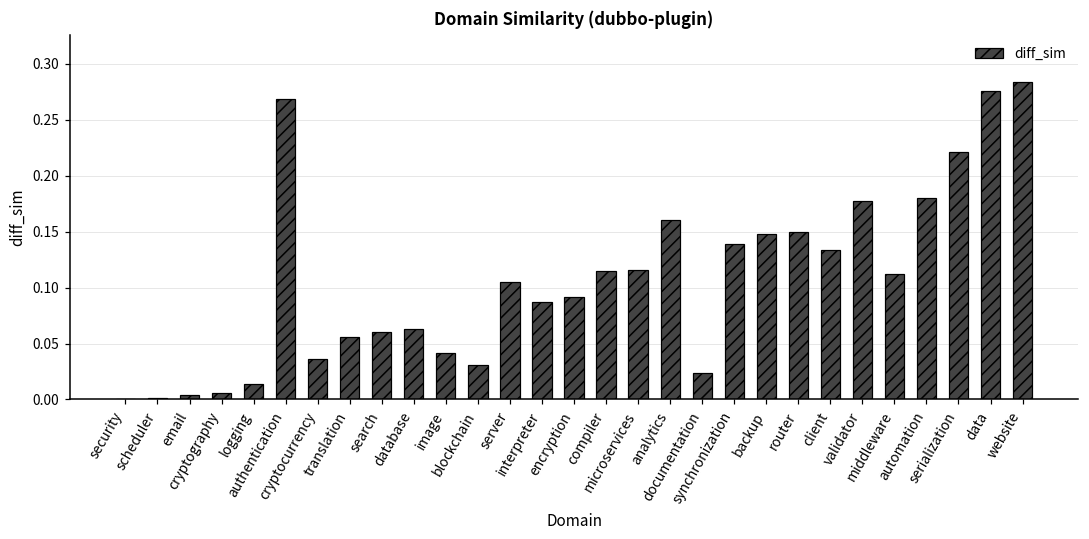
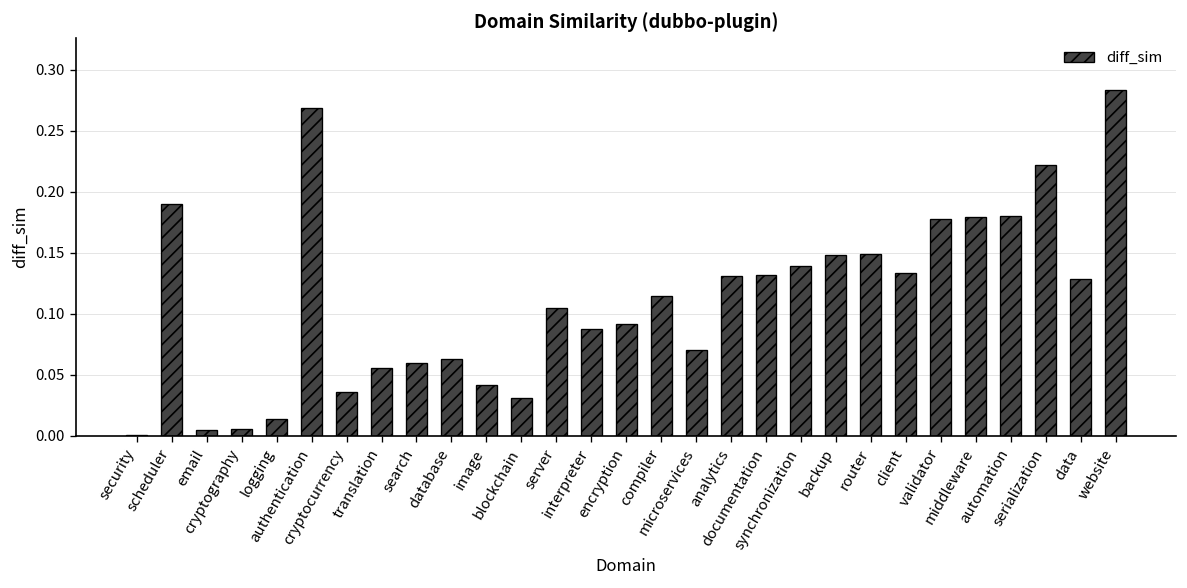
scheduler: 0.001 -> 0.190
microservices: 0.116 -> 0.070
analytics: 0.161 -> 0.131
documentation: 0.024 -> 0.131
middleware: 0.112 -> 0.179
data: 0.276 -> 0.129
